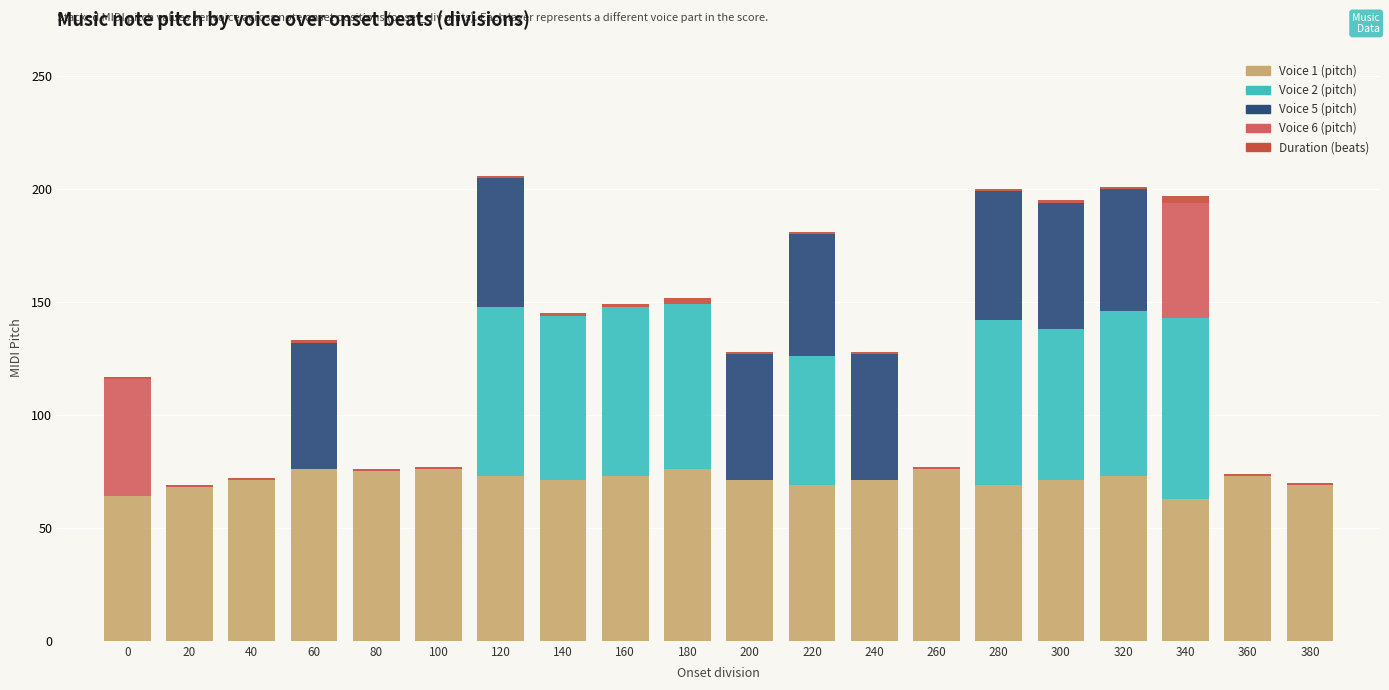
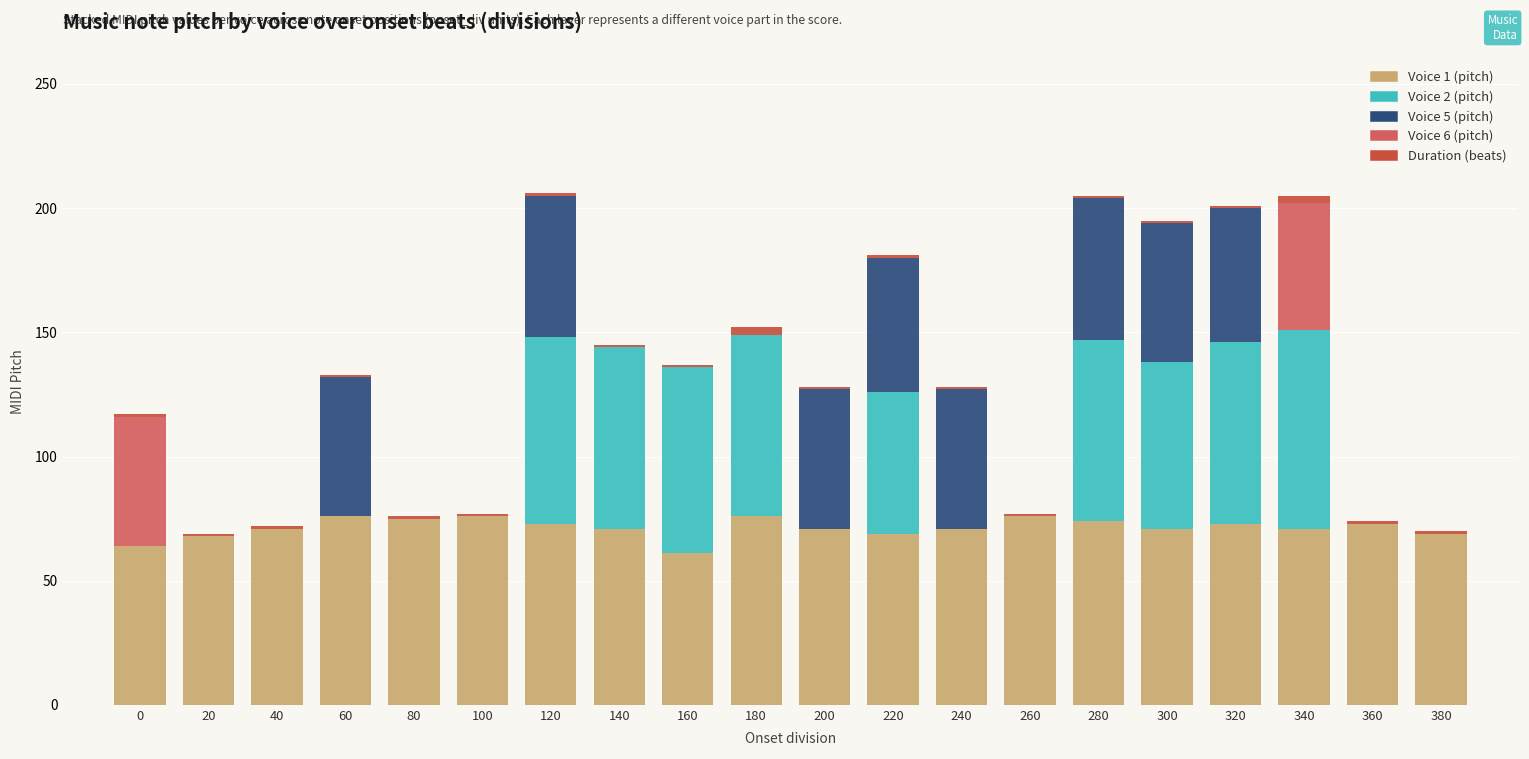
Voice 1 (pitch), 160: 73 -> 61
Voice 1 (pitch), 280: 69 -> 74
Voice 1 (pitch), 340: 63 -> 71
